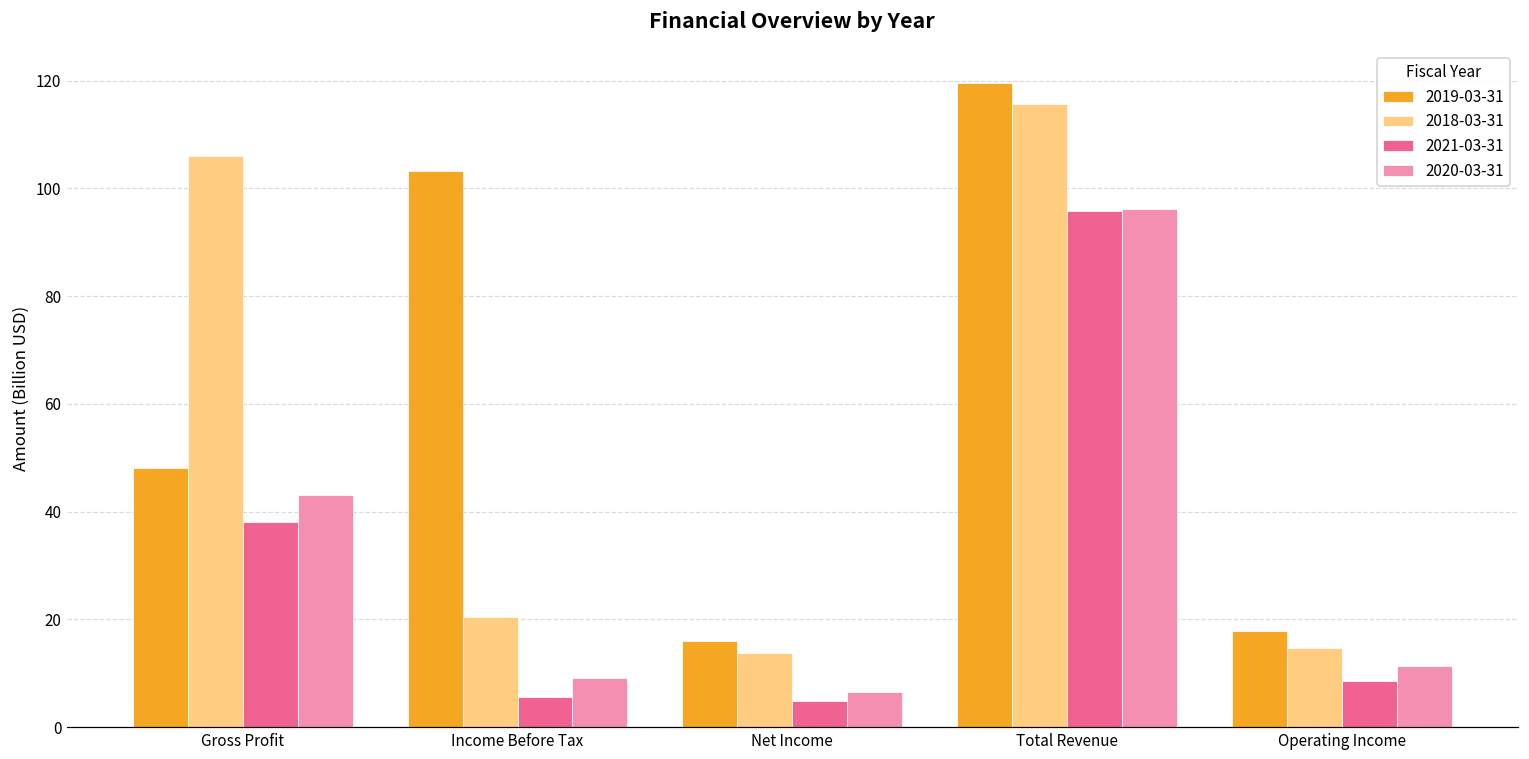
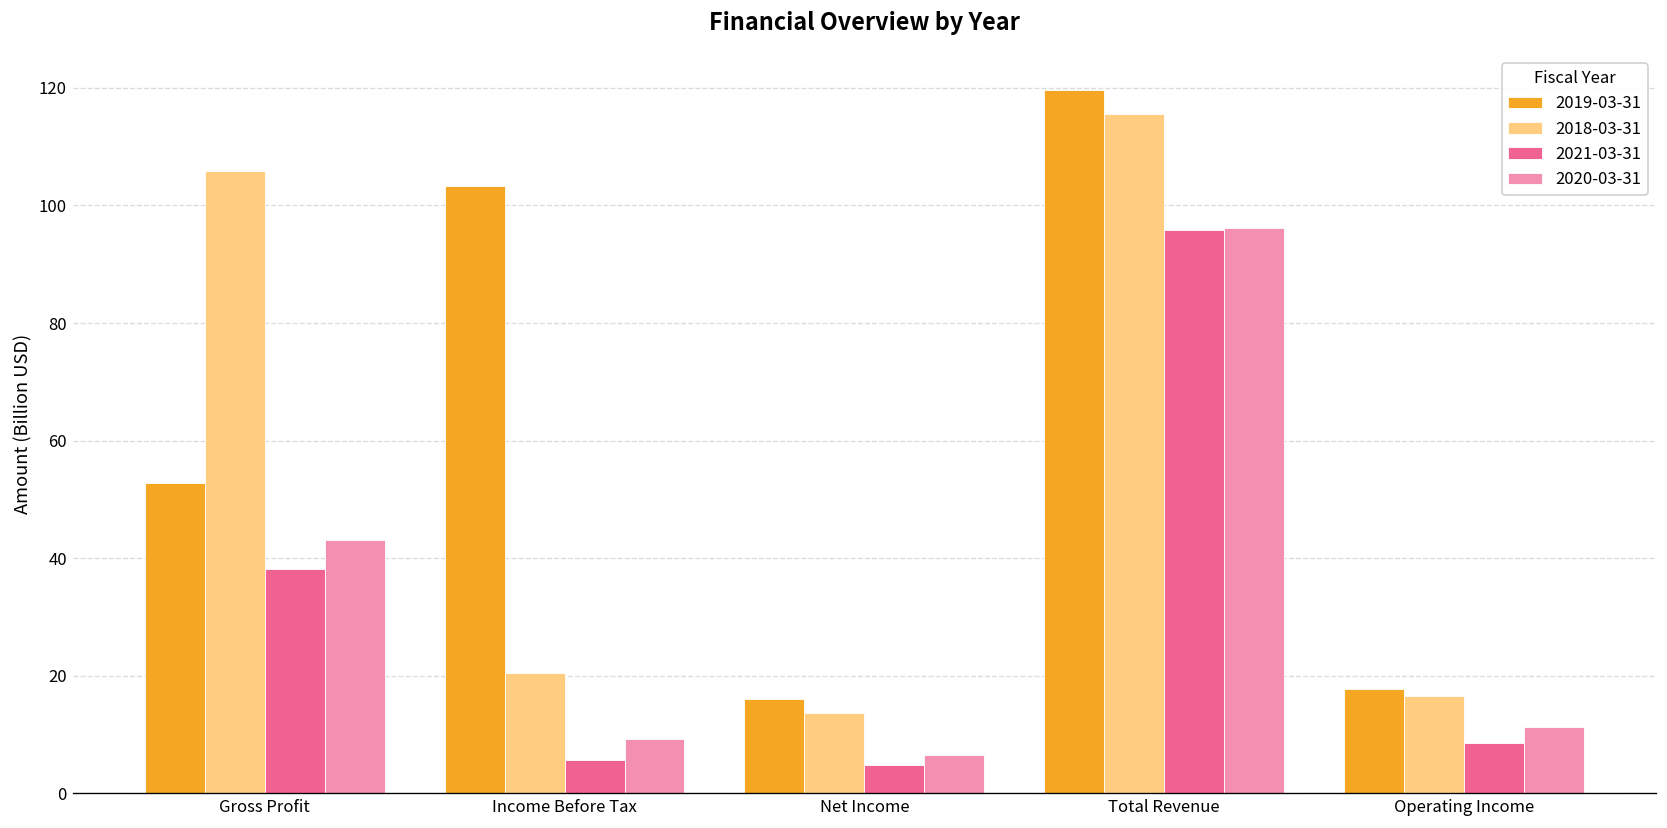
2019-03-31, Gross Profit: 48 -> 53
2018-03-31, Operating Income: 15 -> 17
